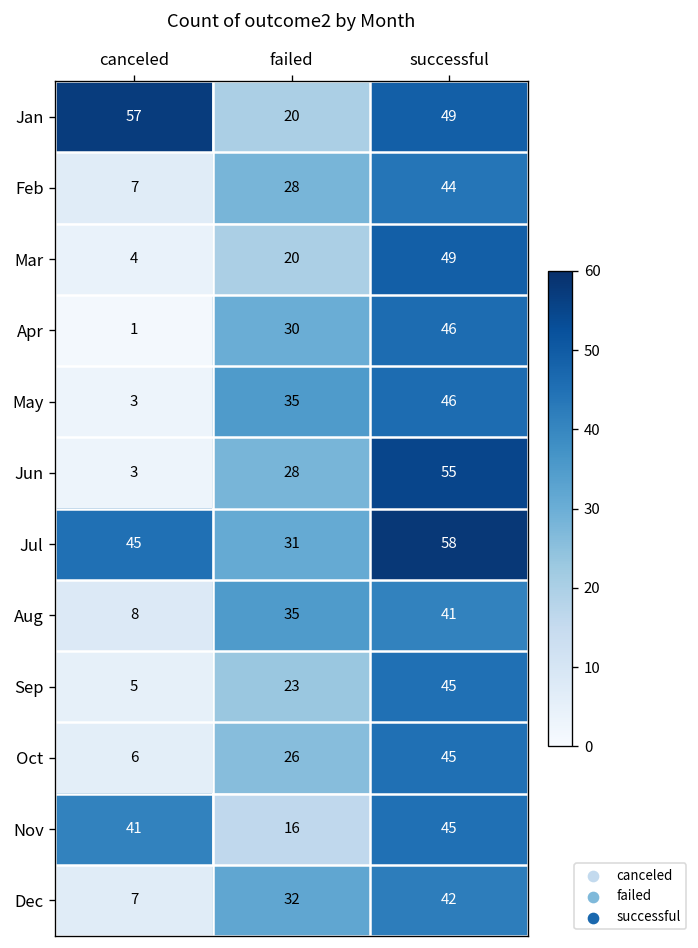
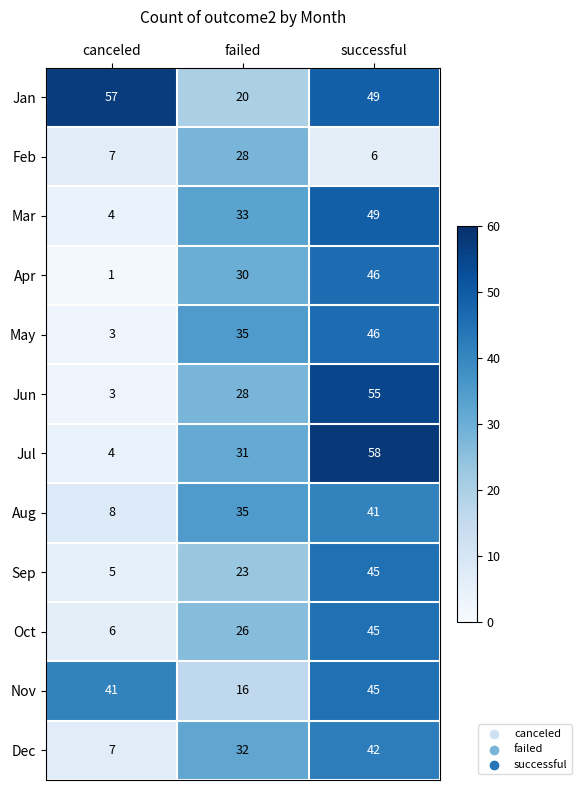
Feb, successful: 44 -> 6
Mar, failed: 20 -> 33
Jul, canceled: 45 -> 4
